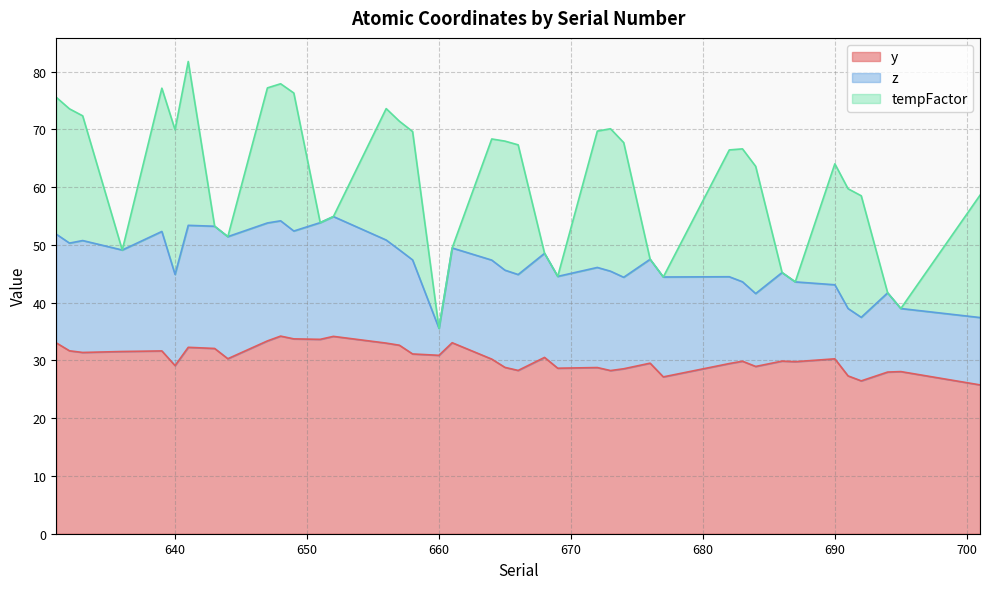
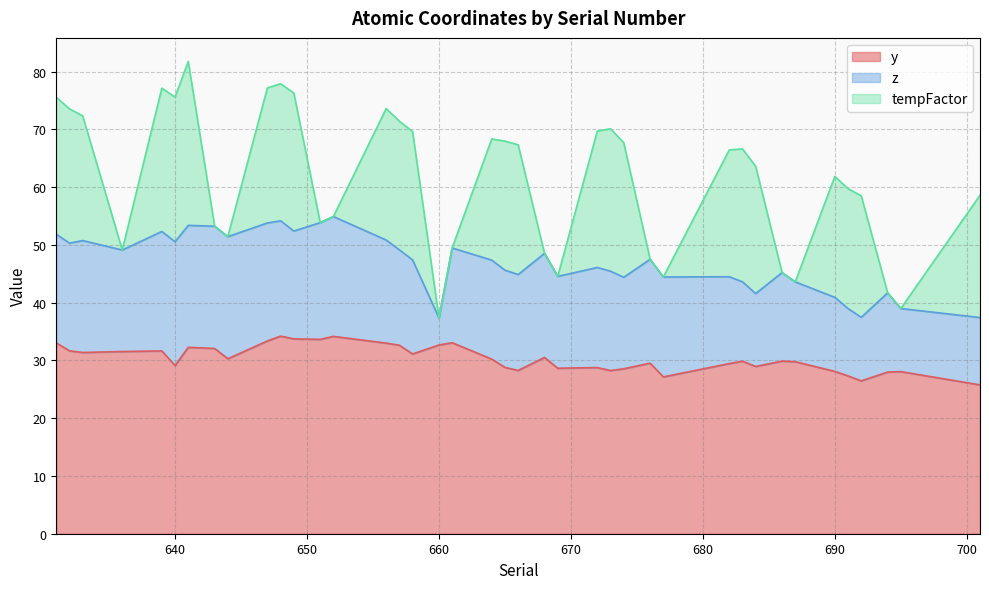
z, 640: 16 -> 21
y, 660: 31 -> 33
y, 690: 30 -> 28
